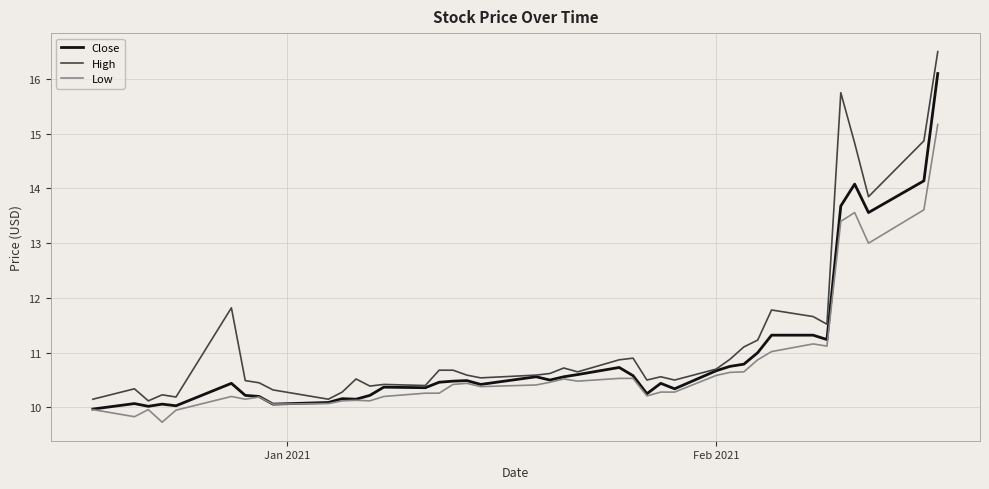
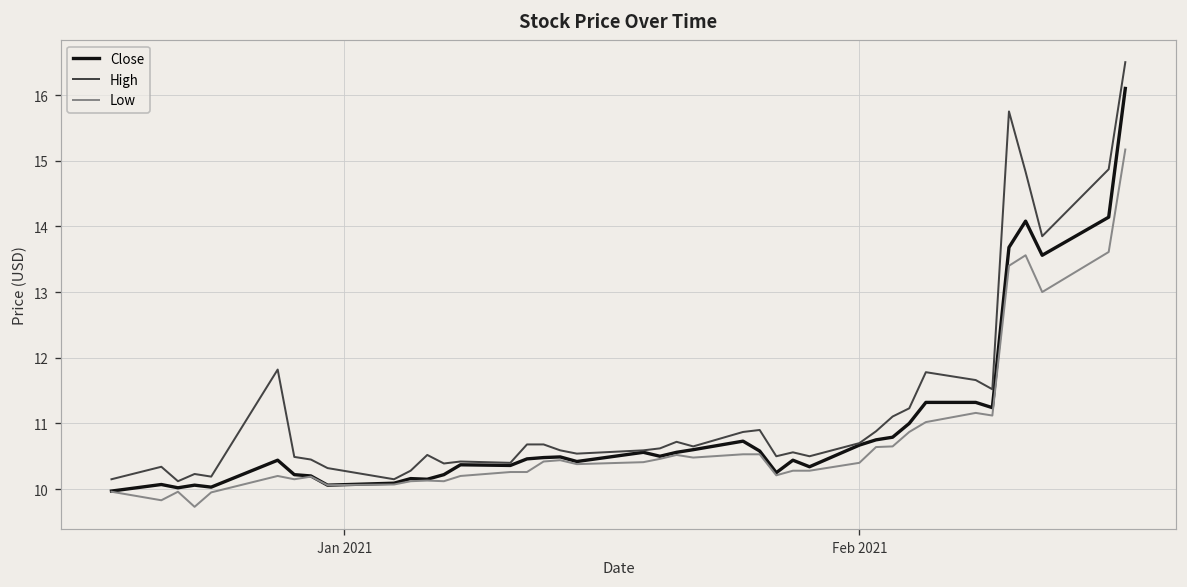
Low, Feb 2021: 10.6 -> 10.4
